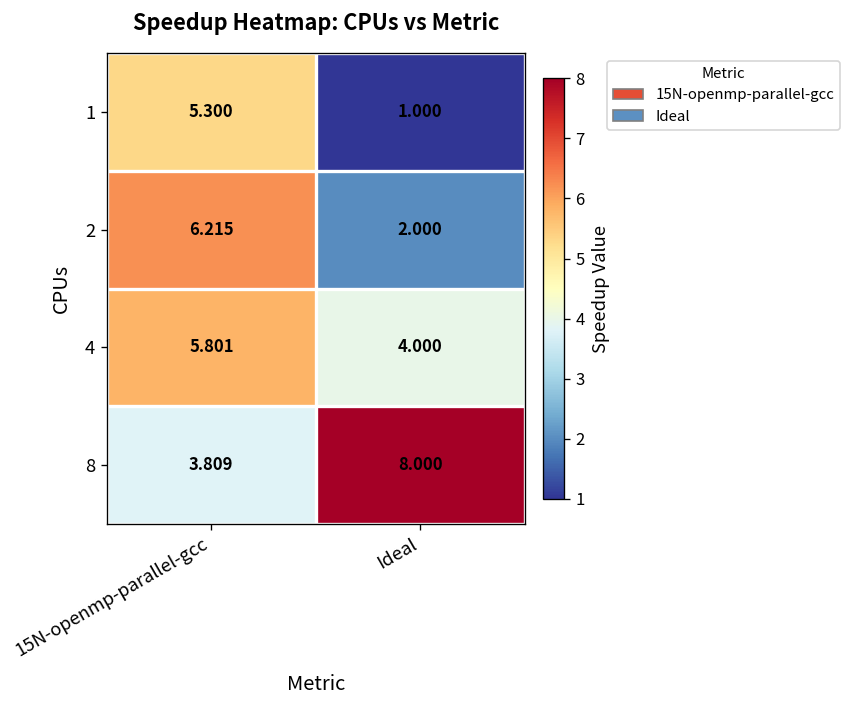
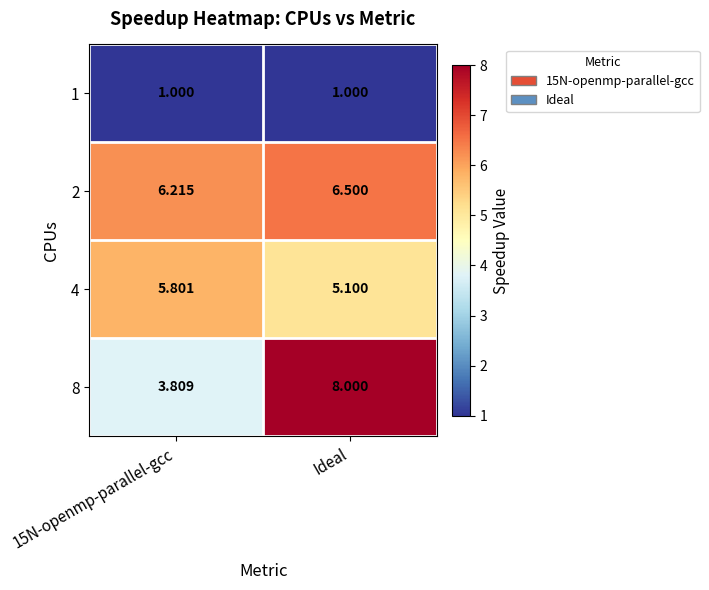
1, 15N-openmp-parallel-gcc: 5.300 -> 1.000
2, Ideal: 2.000 -> 6.500
4, Ideal: 4.000 -> 5.100
